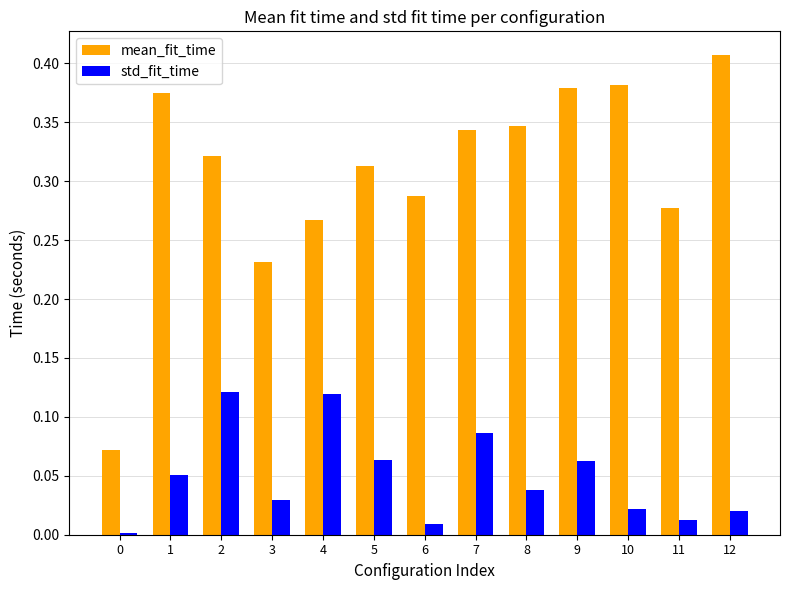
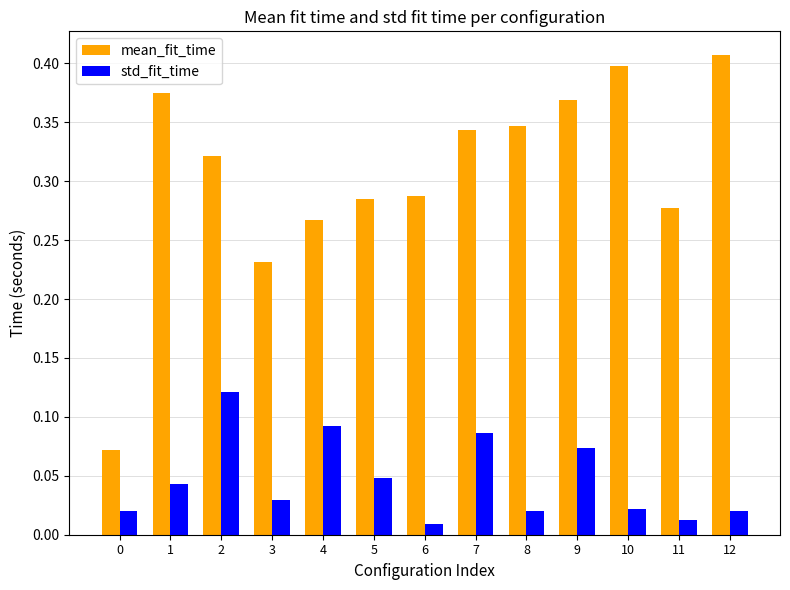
std_fit_time, 0: 0.001 -> 0.020
std_fit_time, 1: 0.051 -> 0.043
std_fit_time, 4: 0.120 -> 0.093
mean_fit_time, 5: 0.313 -> 0.285
std_fit_time, 5: 0.064 -> 0.048
std_fit_time, 8: 0.038 -> 0.020
mean_fit_time, 9: 0.379 -> 0.369
std_fit_time, 9: 0.063 -> 0.073
mean_fit_time, 10: 0.382 -> 0.398
